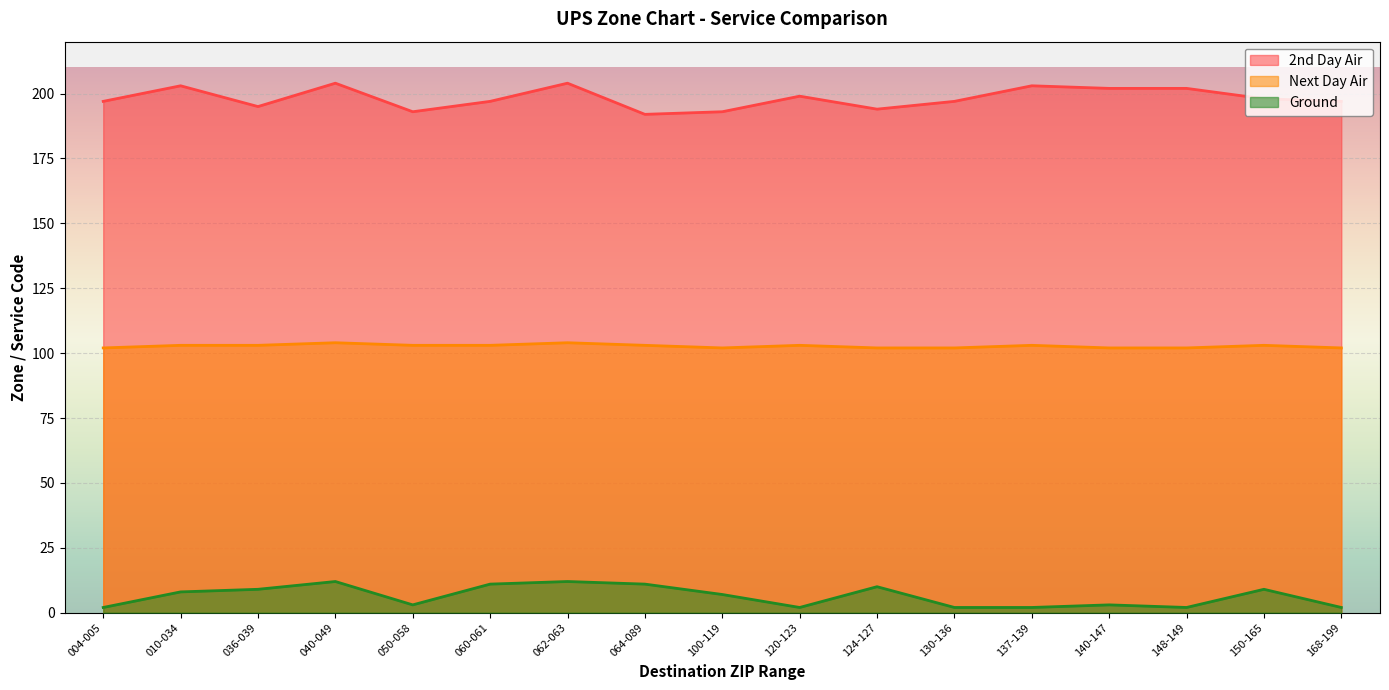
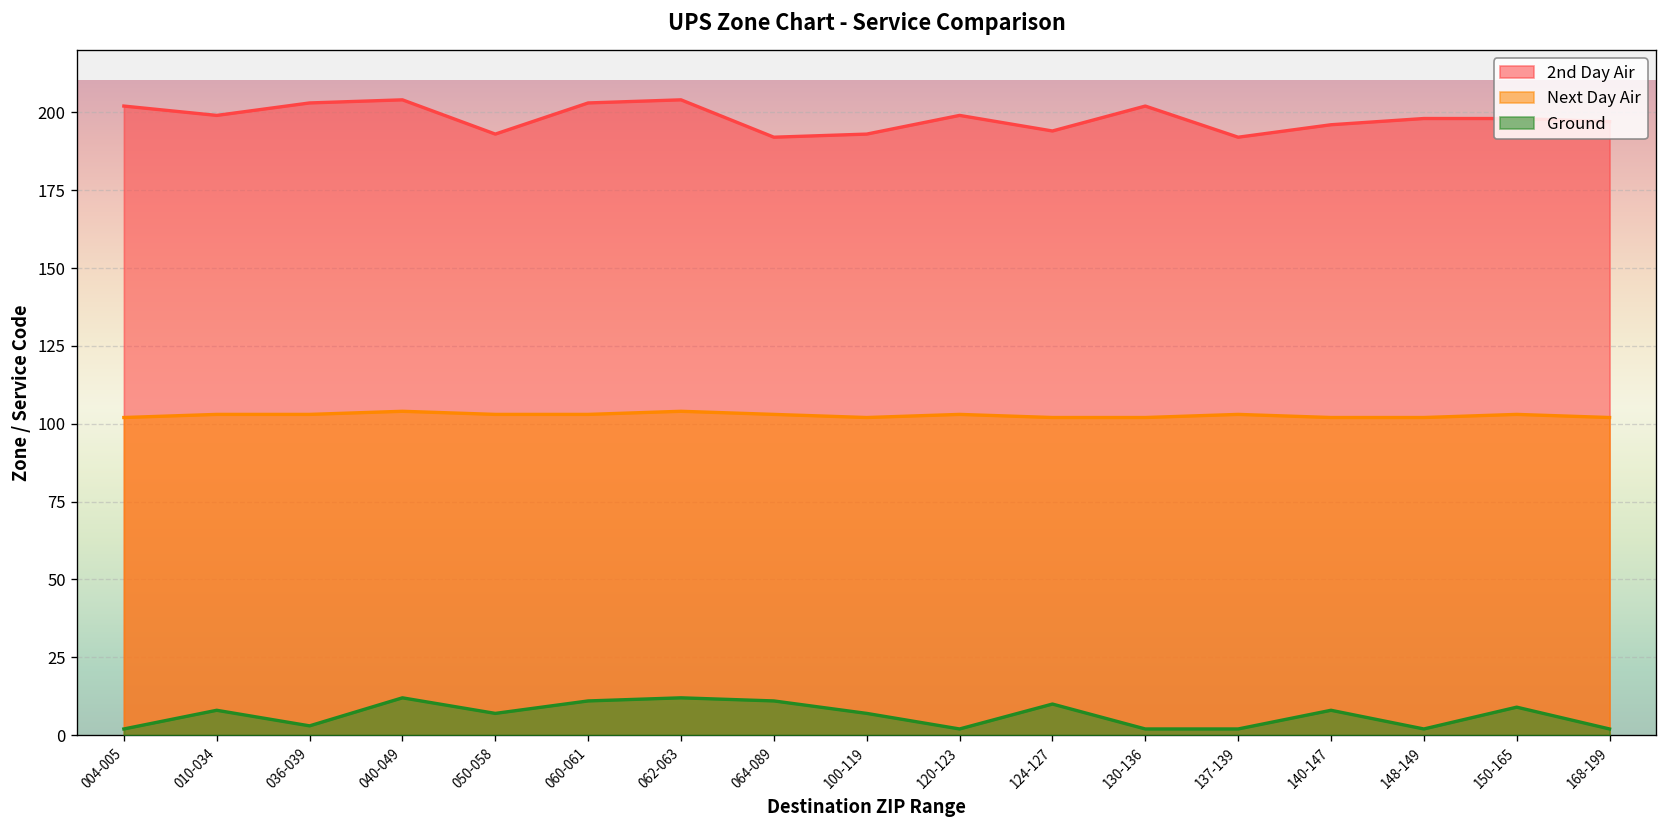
2nd Day Air, 004-005: 197 -> 202
2nd Day Air, 010-034: 203 -> 199
2nd Day Air, 036-039: 195 -> 203
Ground, 036-039: 9 -> 3
Ground, 050-058: 3 -> 7
2nd Day Air, 060-061: 197 -> 203
2nd Day Air, 130-136: 197 -> 202
2nd Day Air, 137-139: 203 -> 192
2nd Day Air, 140-147: 202 -> 196
Ground, 140-147: 3 -> 8
2nd Day Air, 148-149: 202 -> 198
